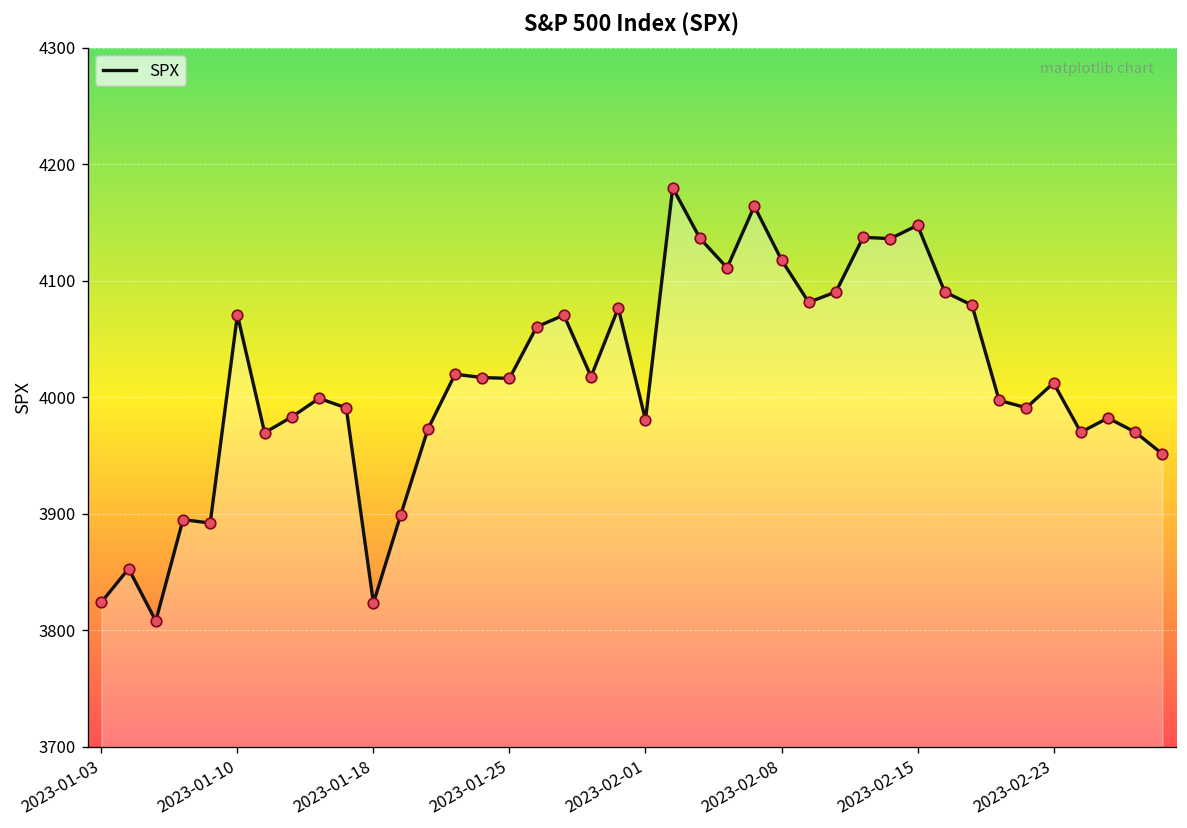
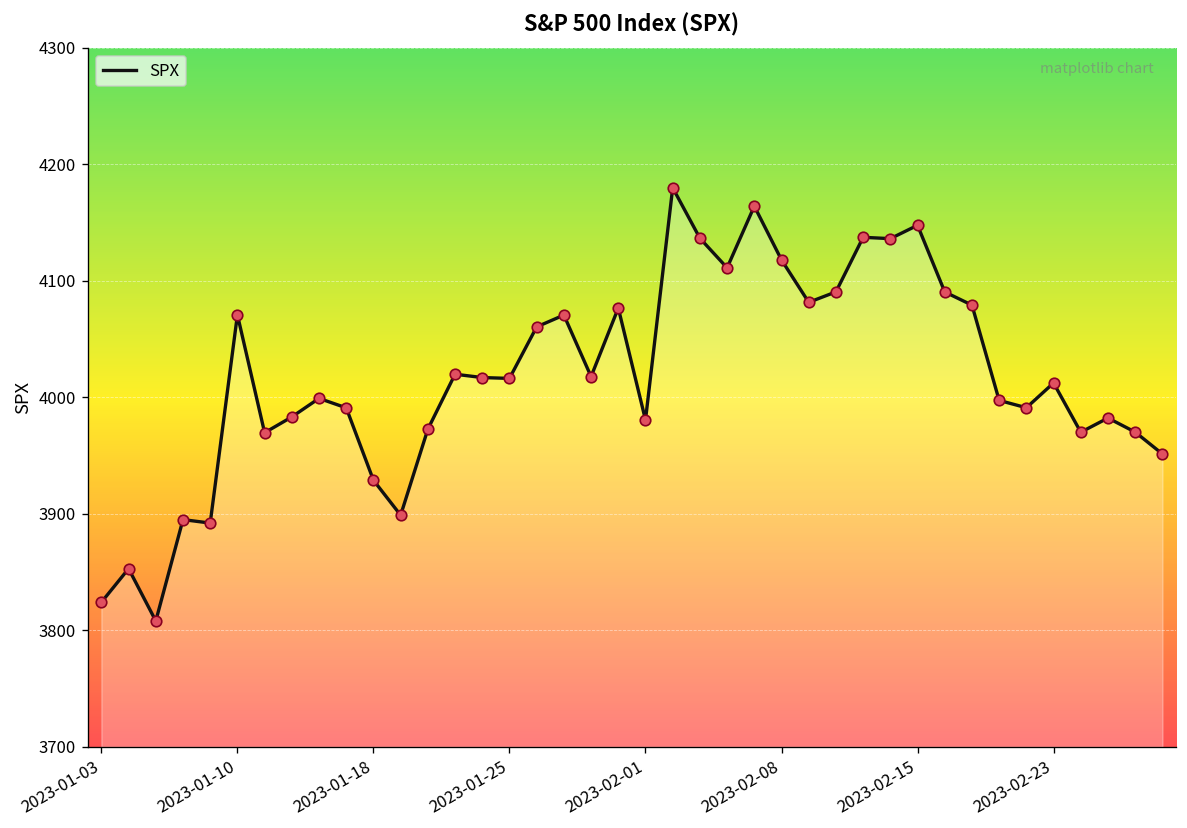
2023-01-18: 3820 -> 3930
